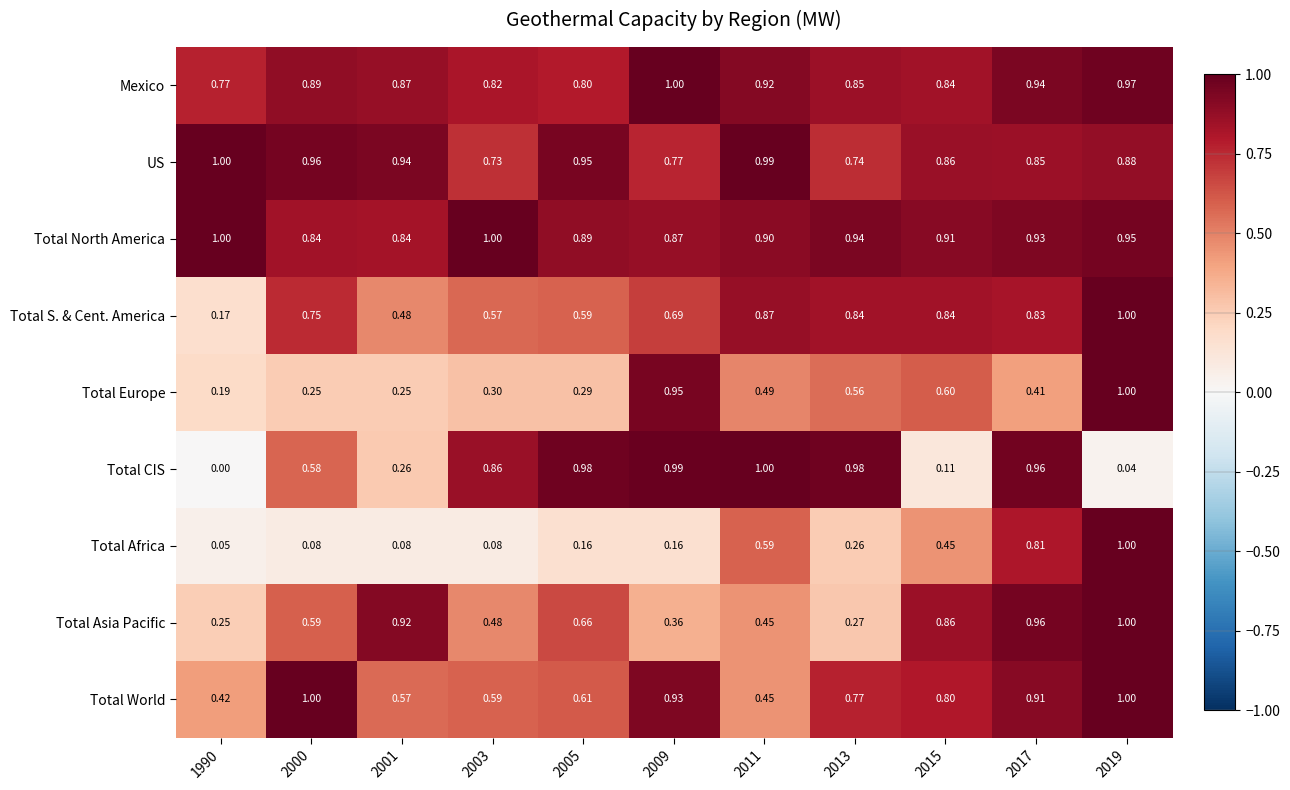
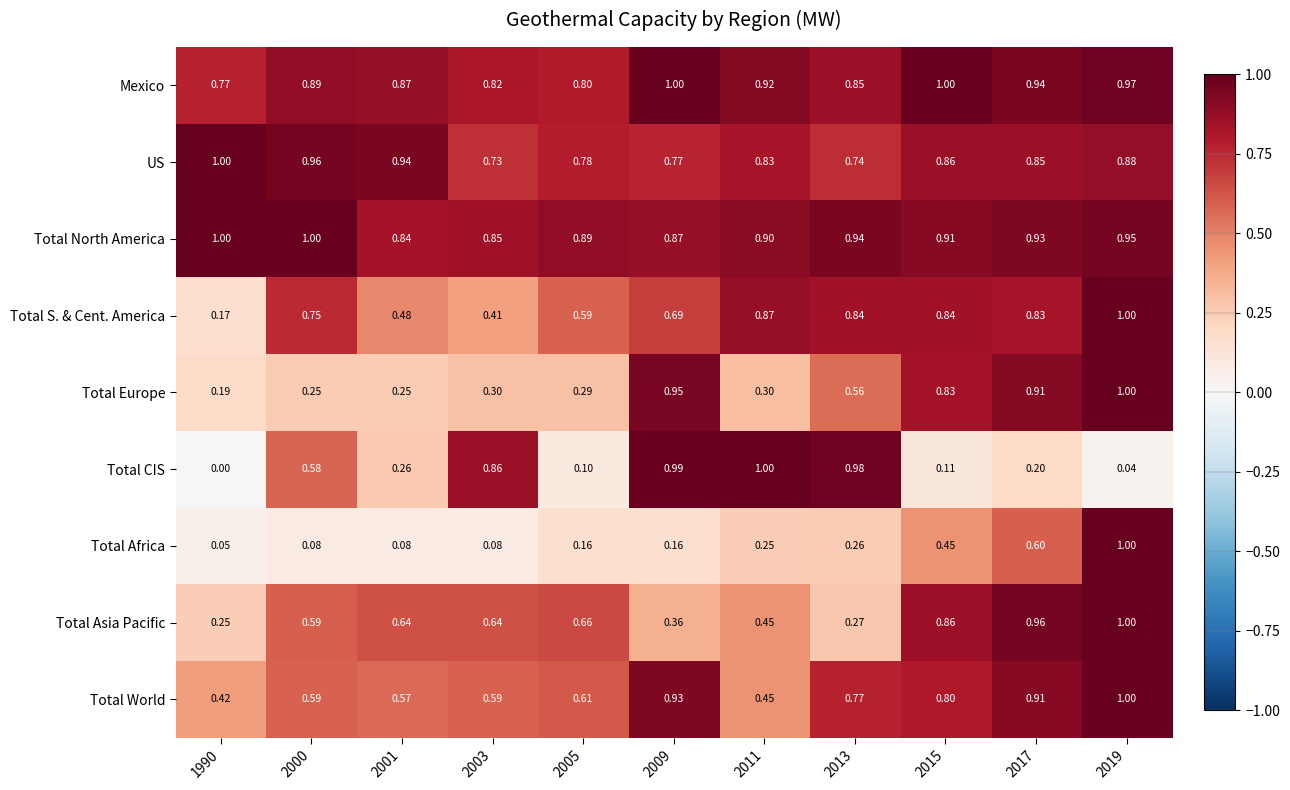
Mexico, 2015: 0.84 -> 1.00
US, 2005: 0.95 -> 0.78
US, 2011: 0.99 -> 0.83
Total North America, 2000: 0.84 -> 1.00
Total North America, 2003: 1.00 -> 0.85
Total S. & Cent. America, 2003: 0.57 -> 0.41
Total Europe, 2011: 0.49 -> 0.30
Total Europe, 2015: 0.60 -> 0.83
Total Europe, 2017: 0.41 -> 0.91
Total CIS, 2005: 0.98 -> 0.10
Total CIS, 2017: 0.96 -> 0.20
Total Africa, 2011: 0.59 -> 0.25
Total Africa, 2017: 0.81 -> 0.60
Total Asia Pacific, 2001: 0.92 -> 0.64
Total Asia Pacific, 2003: 0.48 -> 0.64
Total World, 2000: 1.00 -> 0.59
